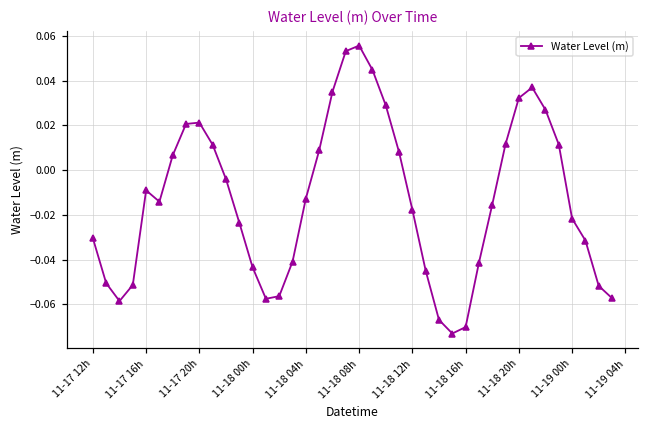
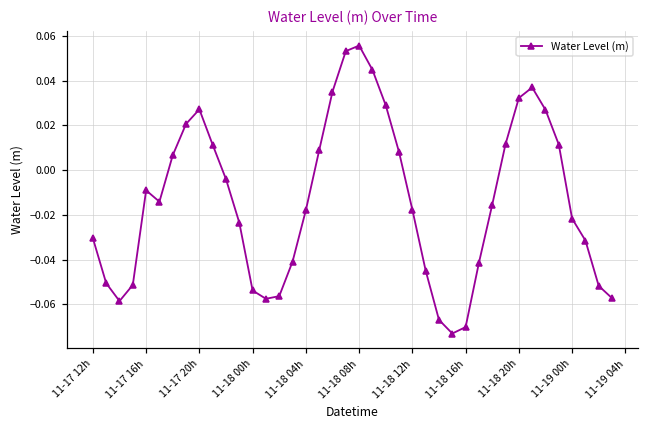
11-17 20h: 0.021 -> 0.027
11-18 00h: -0.043 -> -0.054
11-18 04h: -0.013 -> -0.018
